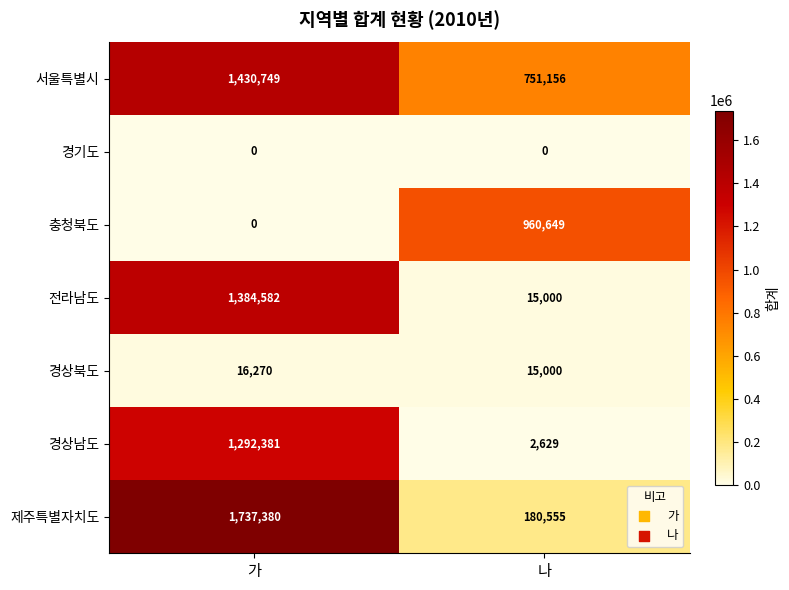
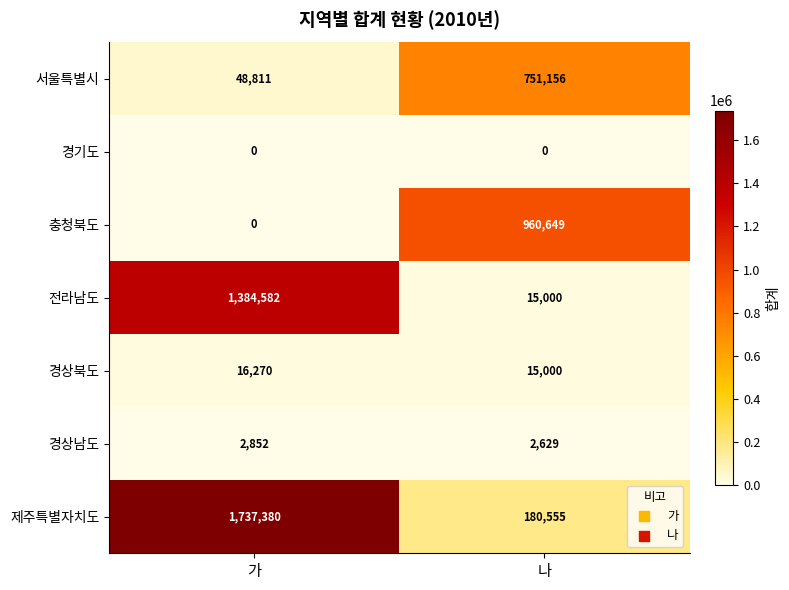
서울특별시, 가: 1,430,749 -> 48,811
경상남도, 가: 1,292,381 -> 2,852
